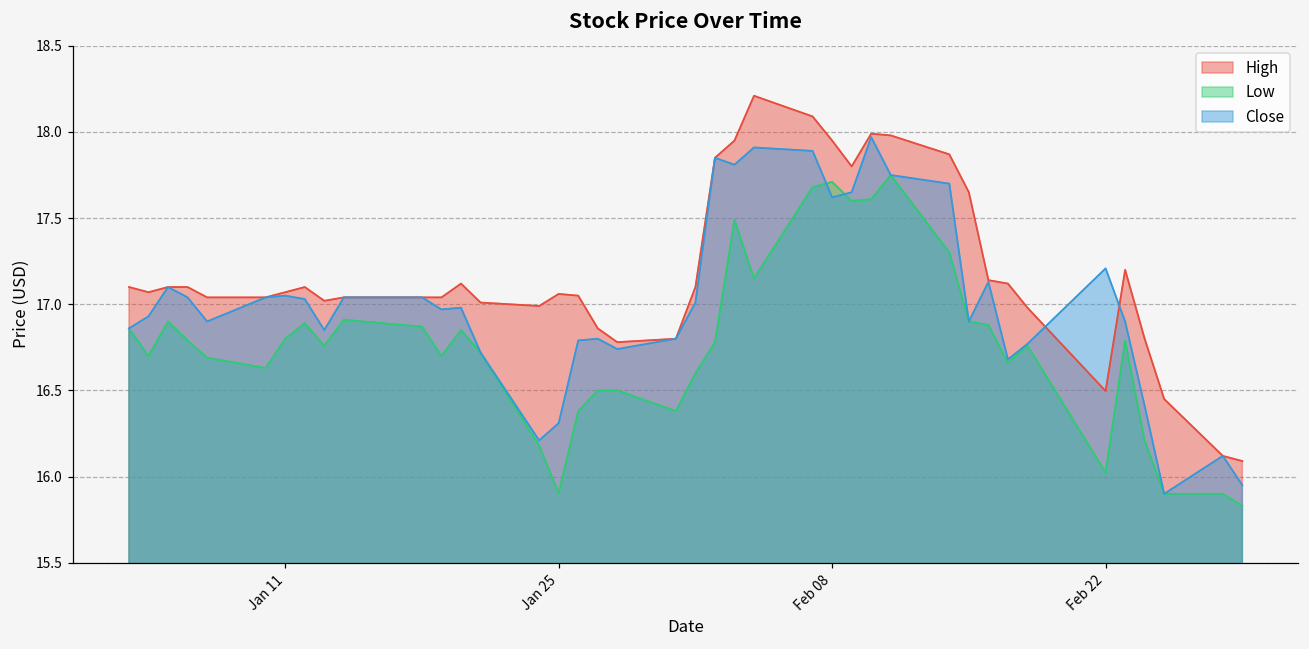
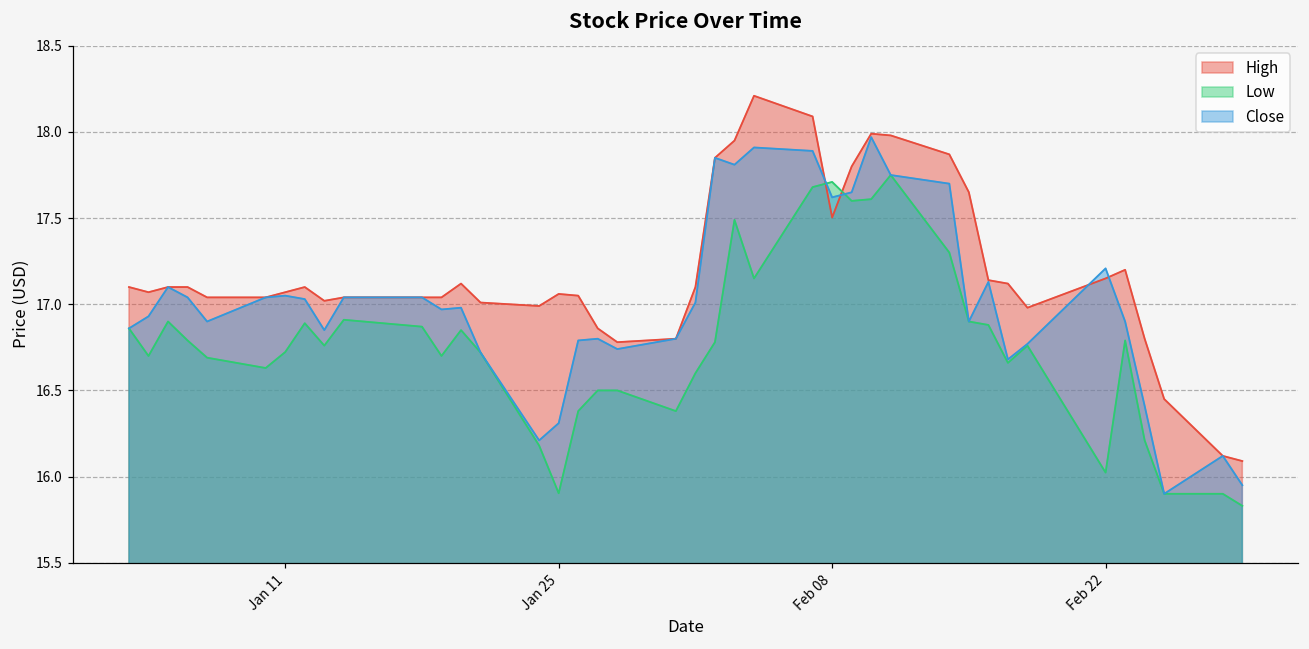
Low, Jan 11: 16.80 -> 16.72
High, Feb 08: 17.95 -> 17.50
High, Feb 22: 16.50 -> 17.15
